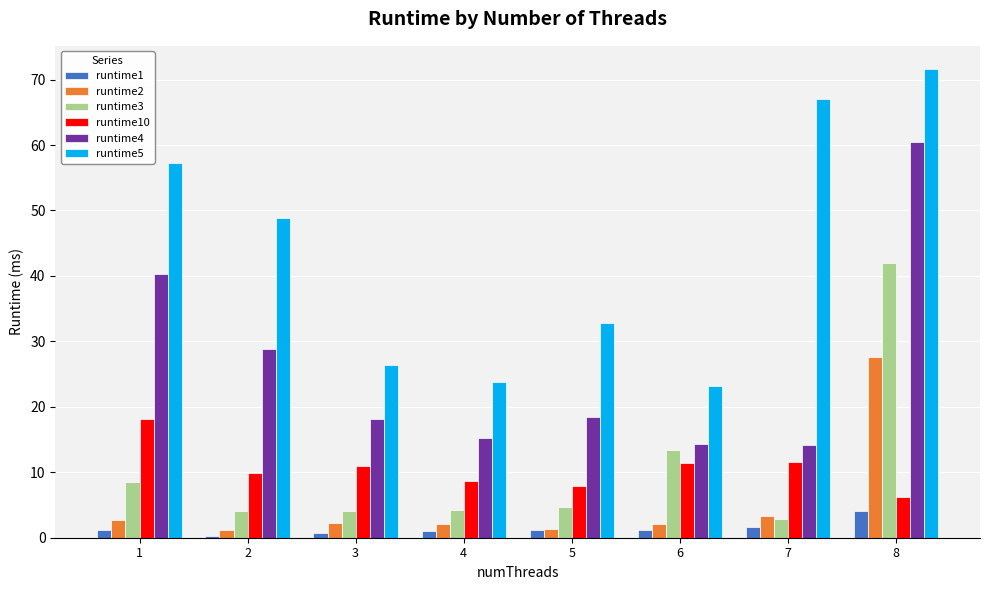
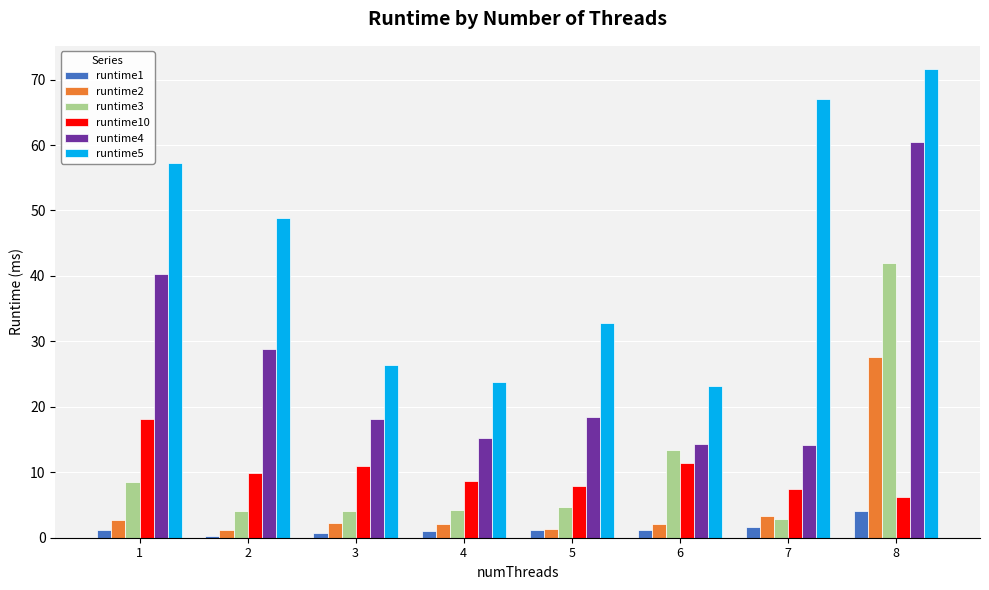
runtime10, 7: 12 -> 7
